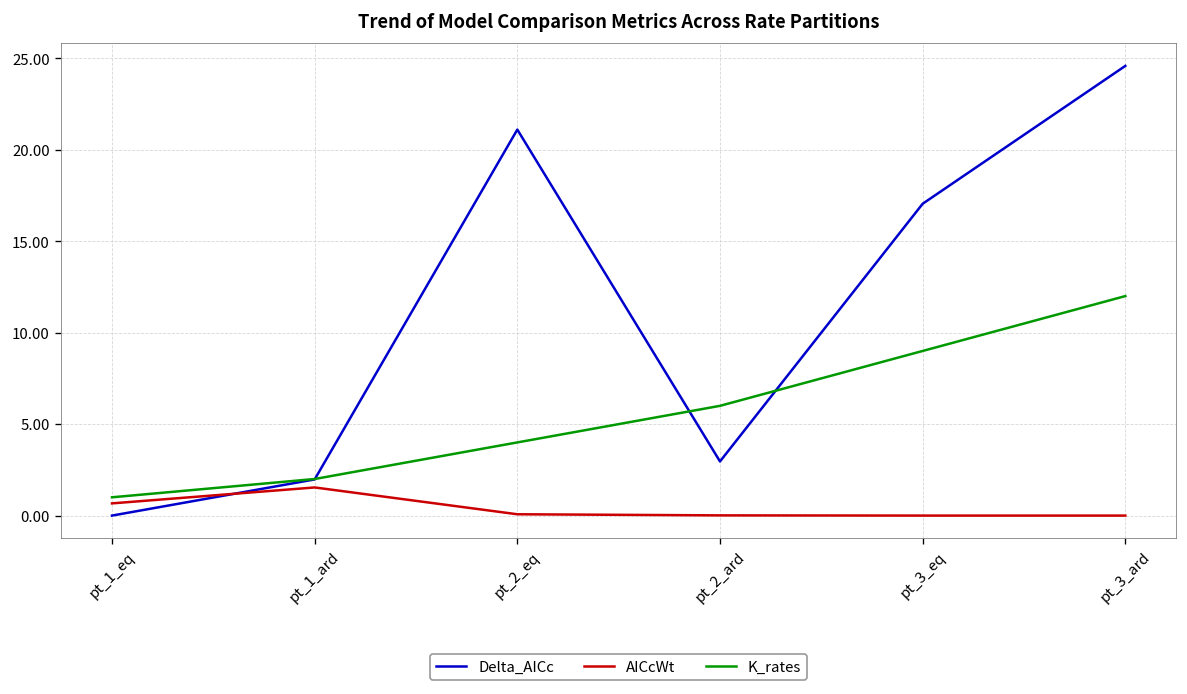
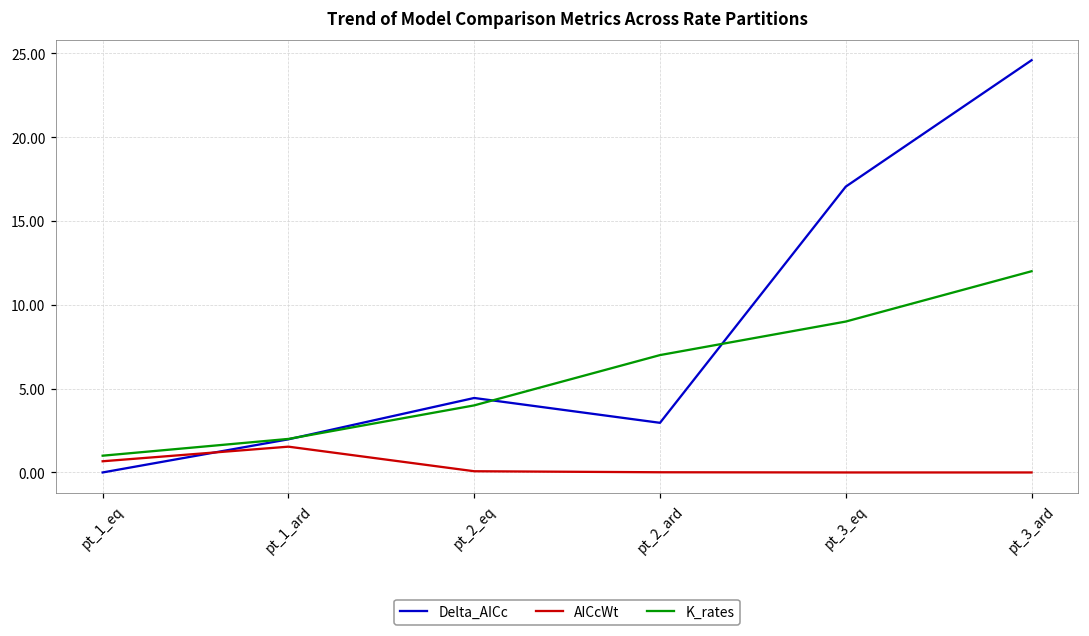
Delta_AICc, pt_2_eq: 21.1 -> 4.4
K_rates, pt_2_ard: 6 -> 7
